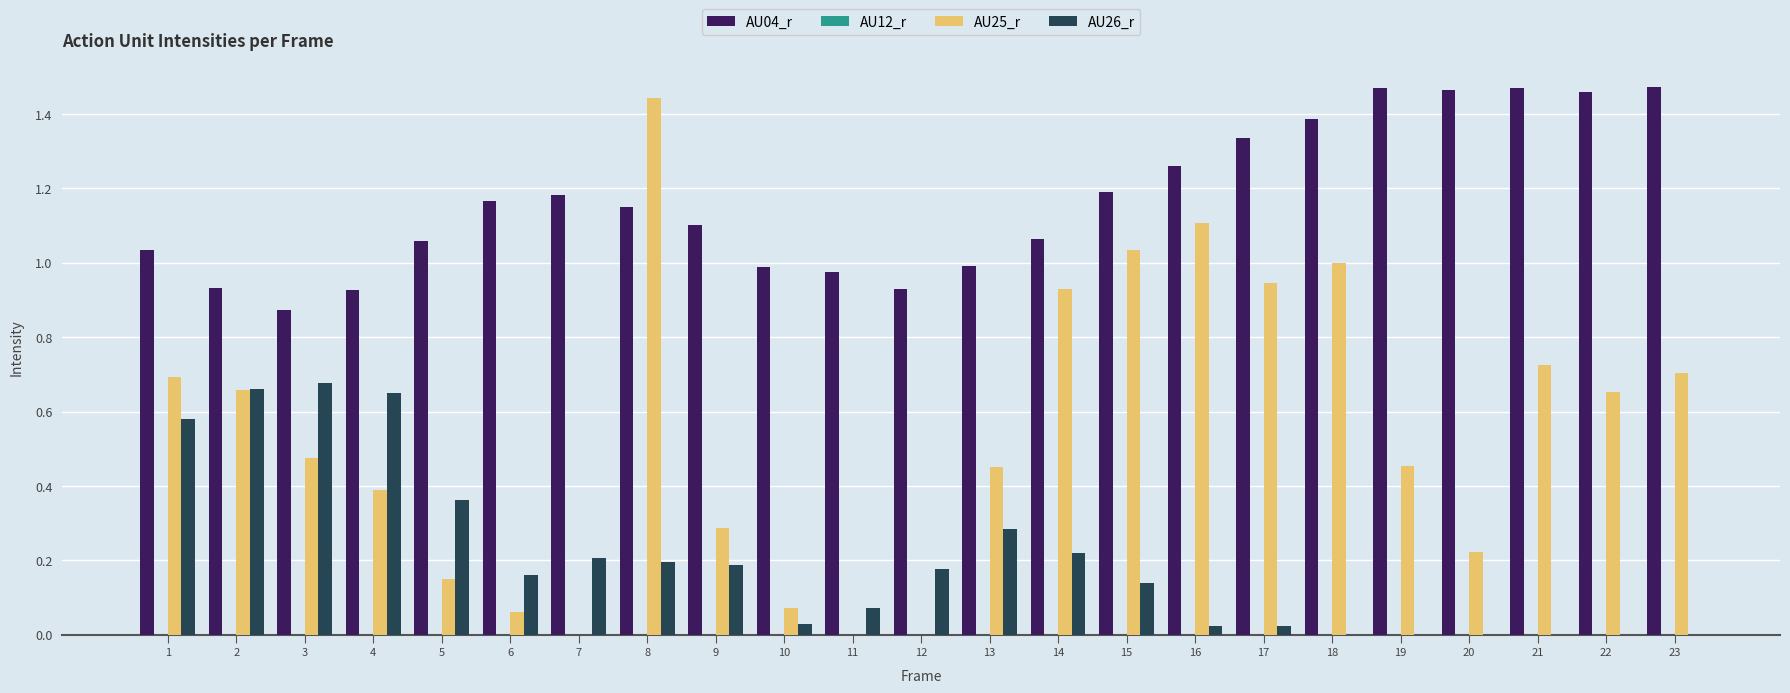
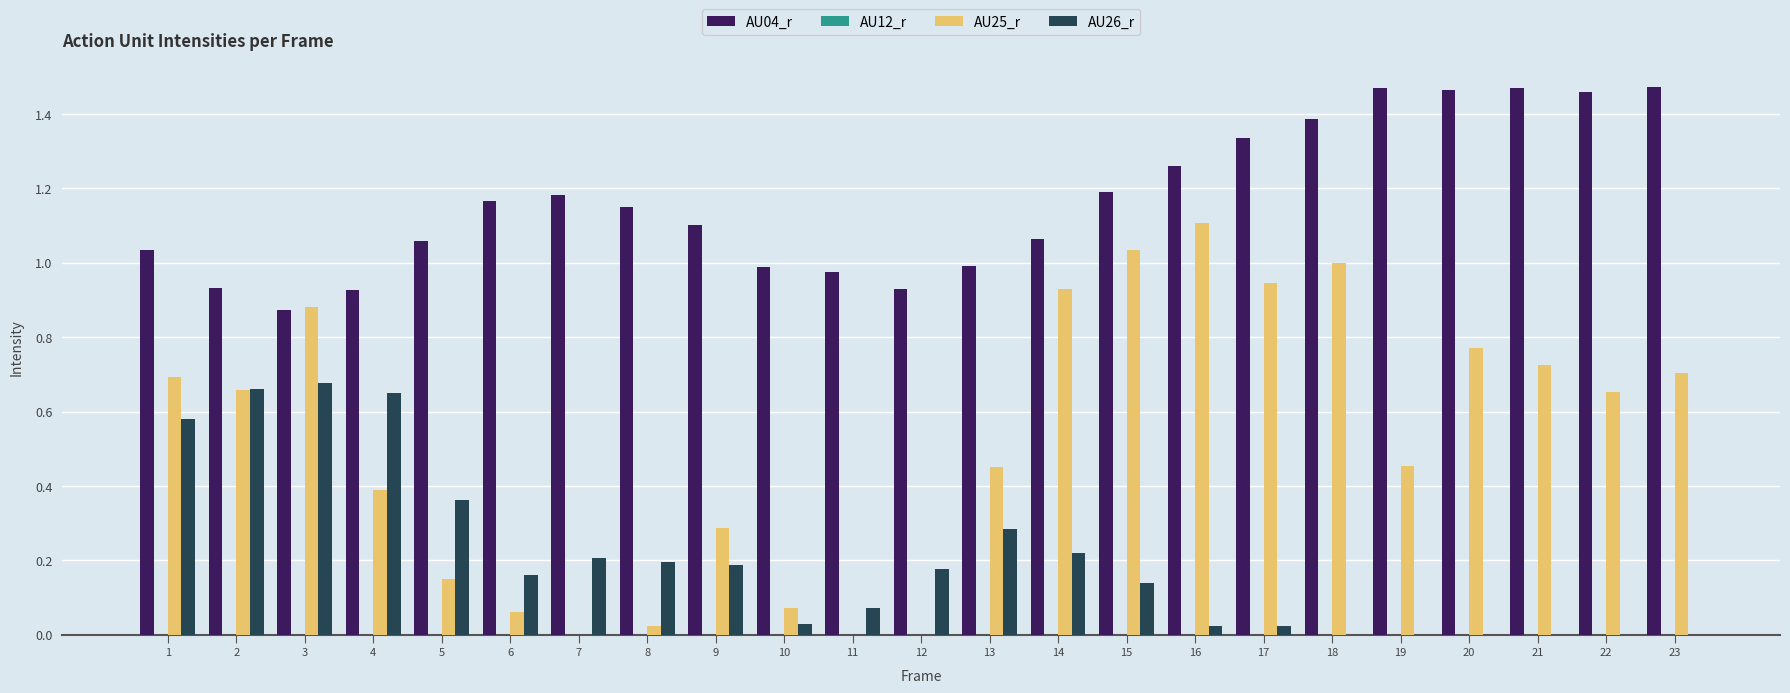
AU25_r, 3: 0.47 -> 0.88
AU25_r, 8: 1.44 -> 0.02
AU25_r, 20: 0.22 -> 0.77
